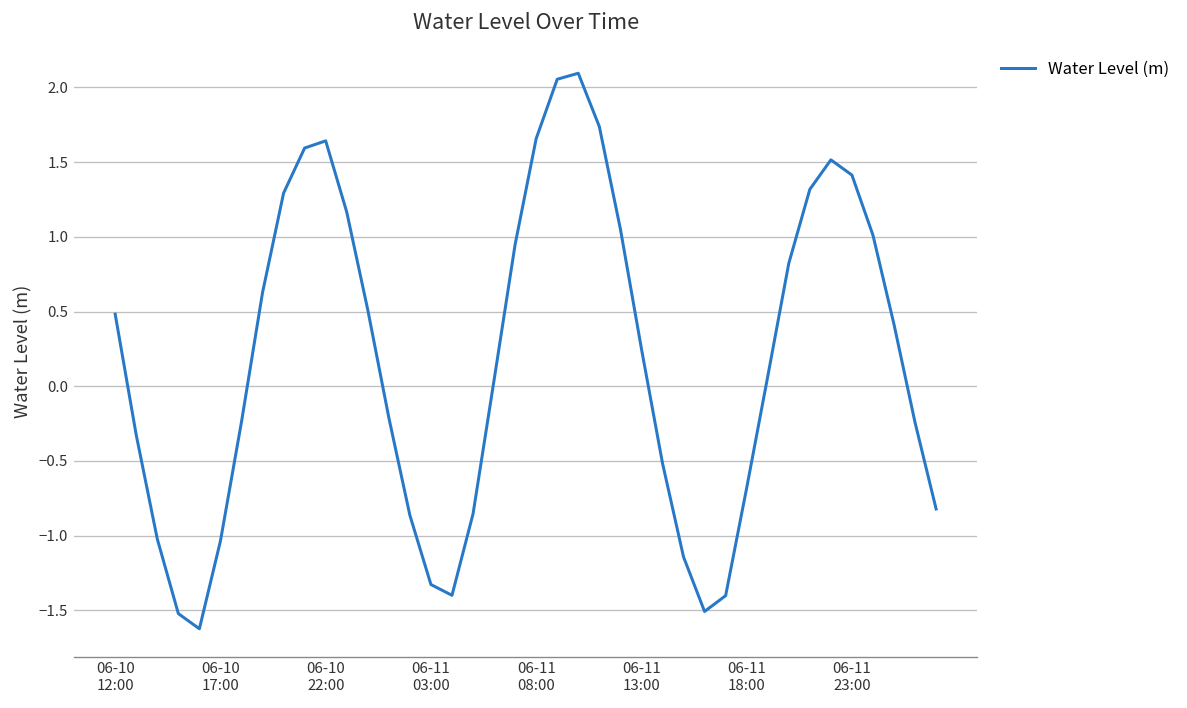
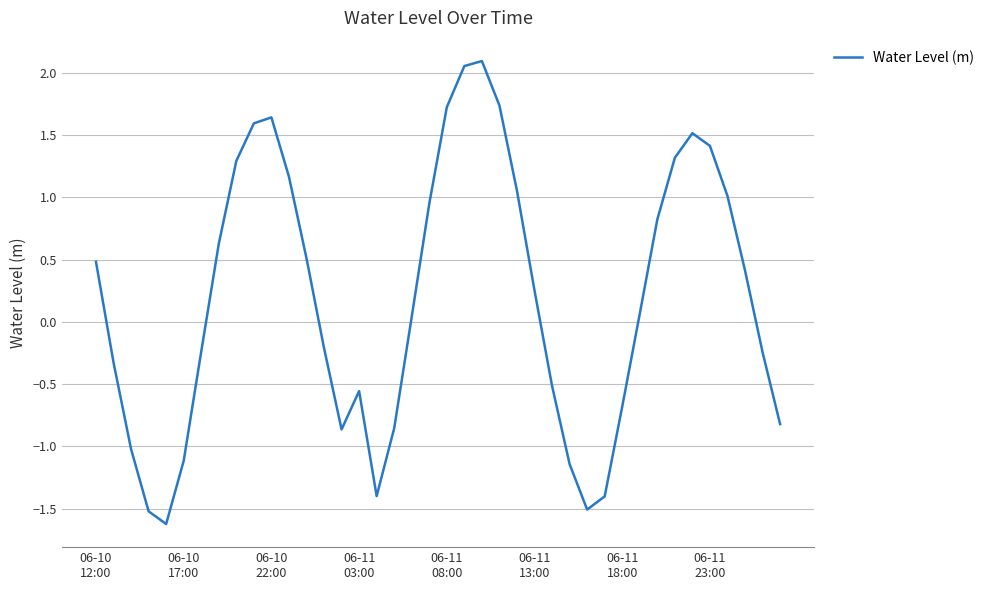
06-10 17:00: -1.04 -> -1.12
06-11 03:00: -1.33 -> -0.56
06-11 08:00: 1.66 -> 1.72
